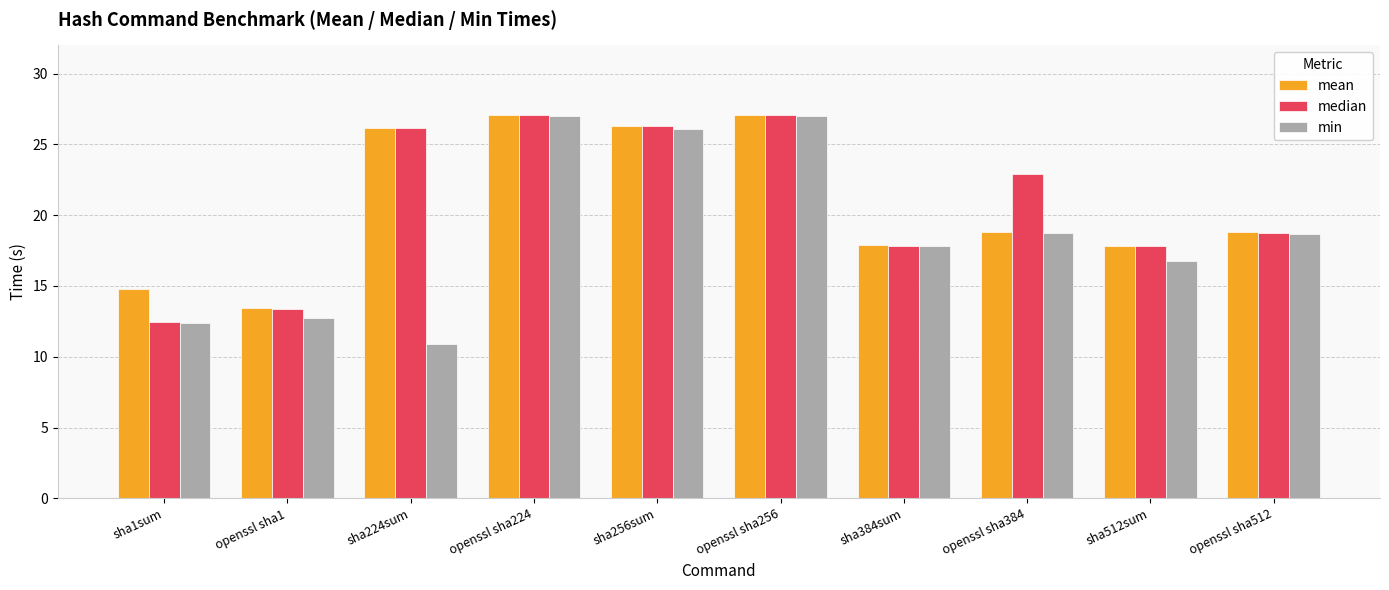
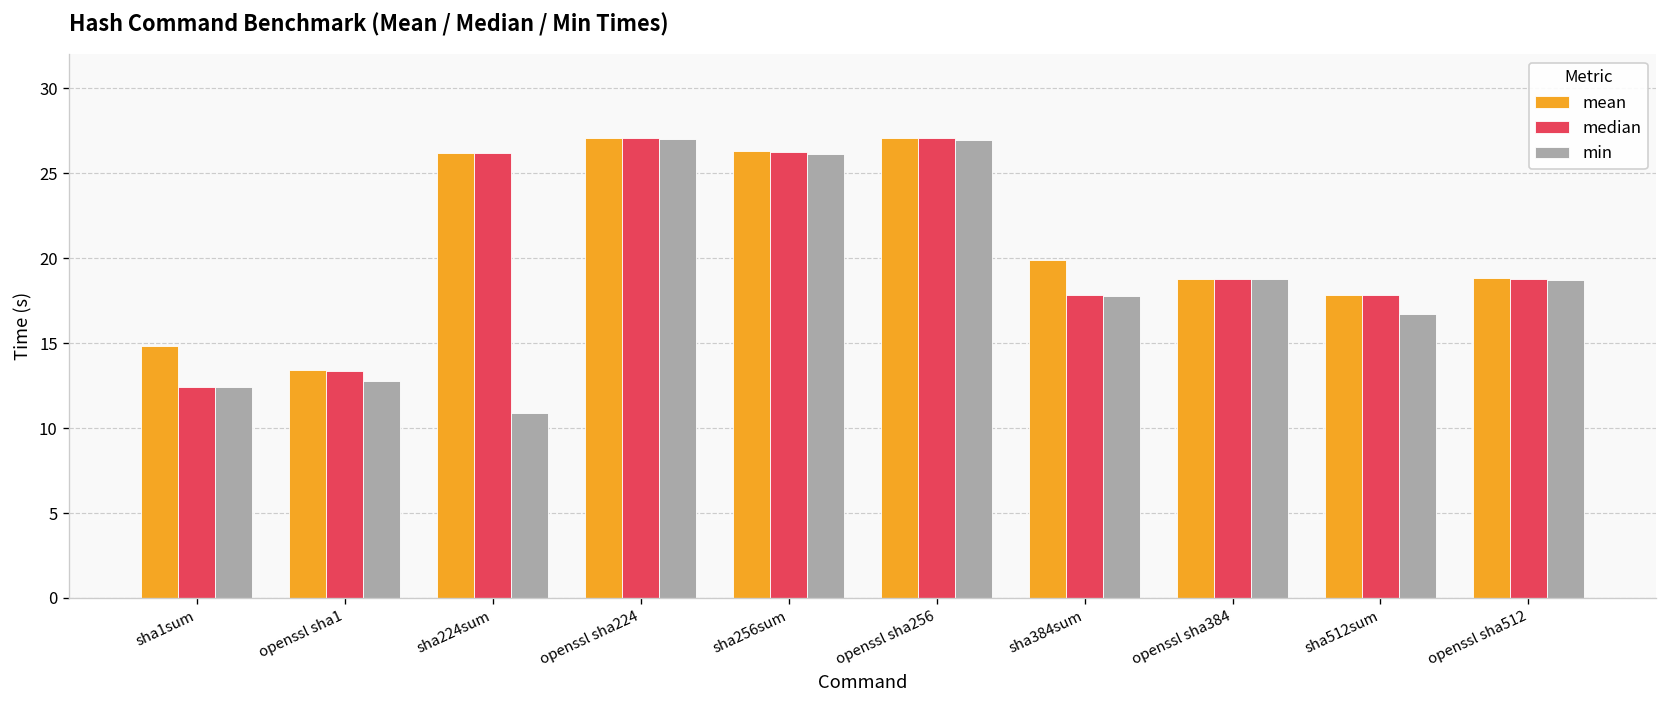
mean, sha384sum: 17.9 -> 19.9
median, openssl sha384: 22.9 -> 18.8
